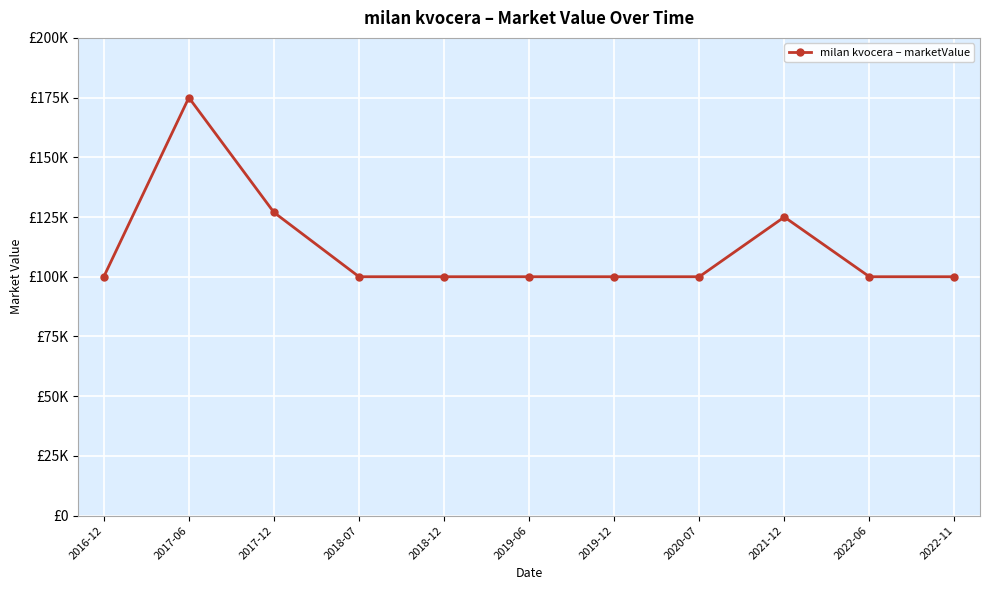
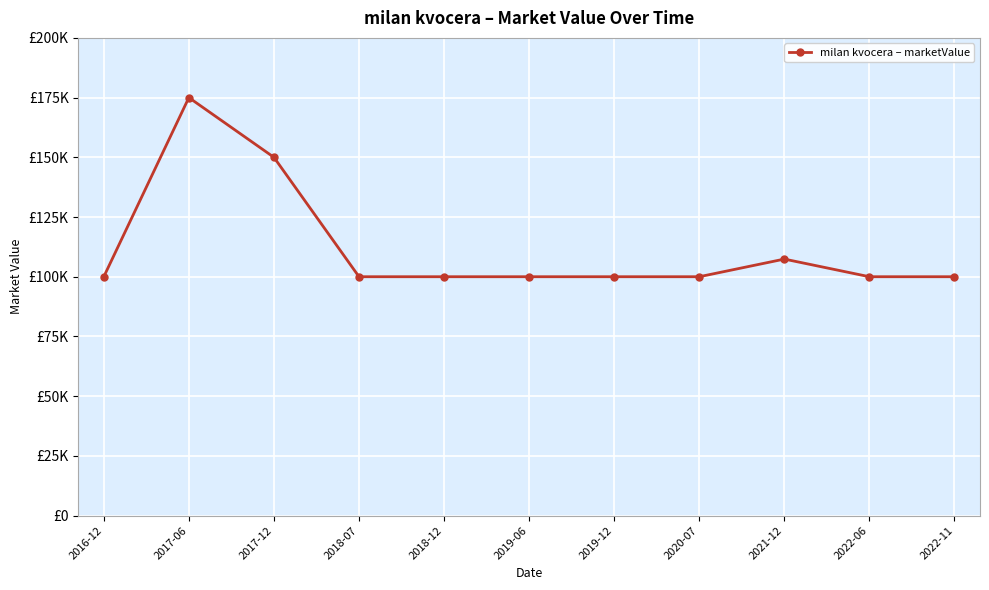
2017-12: £127000 -> £150000
2021-12: £125000 -> £107000
